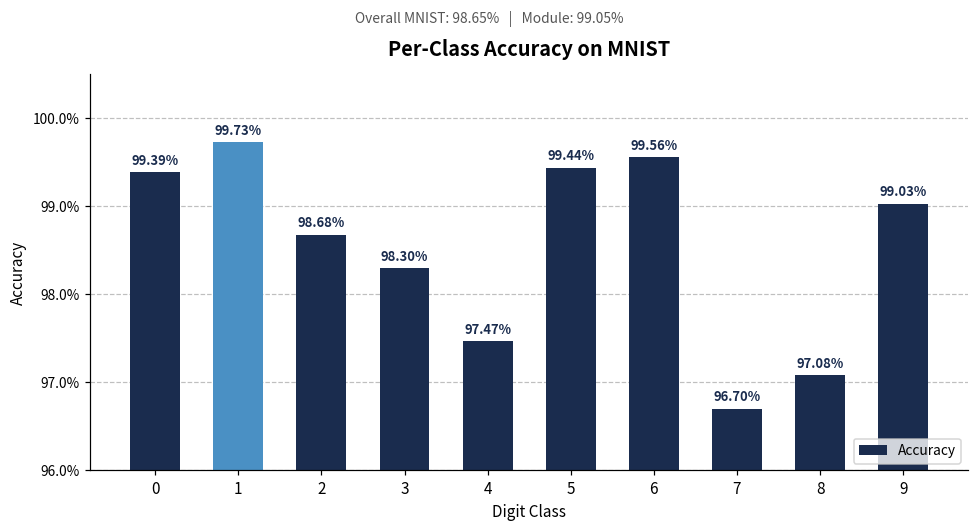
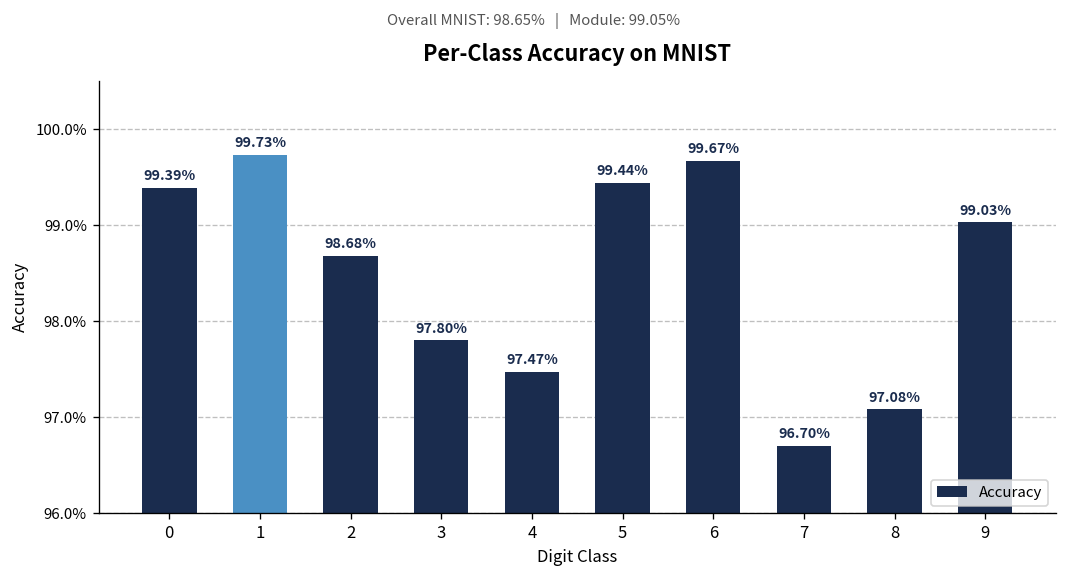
3: 98.30% -> 97.80%
6: 99.56% -> 99.67%
